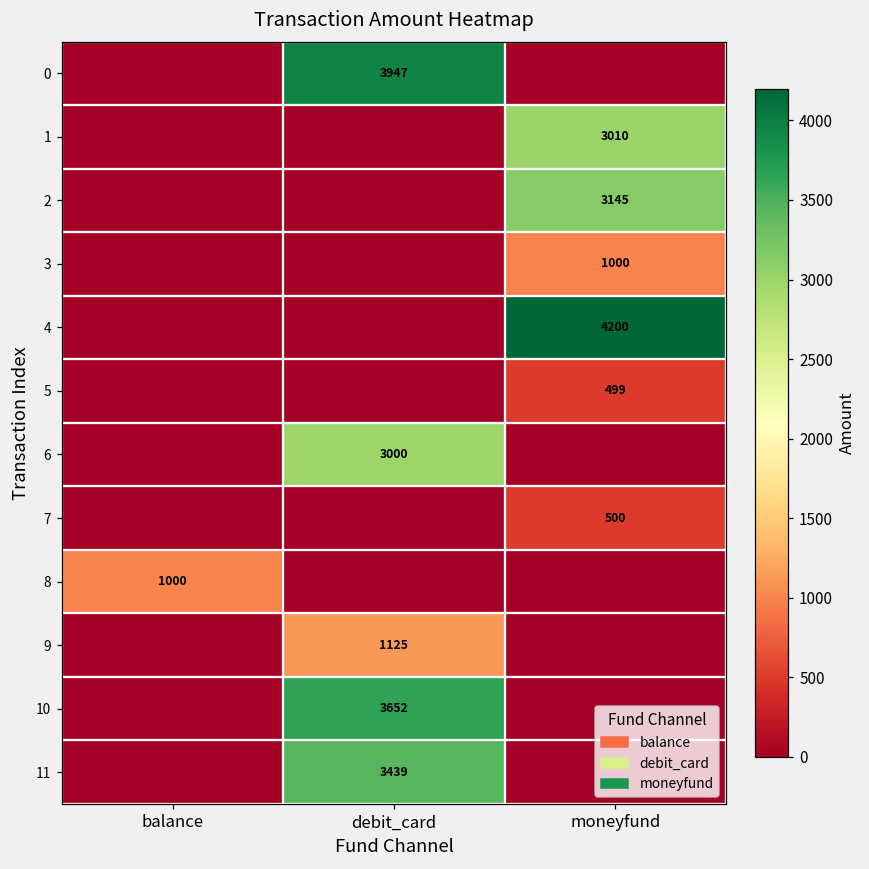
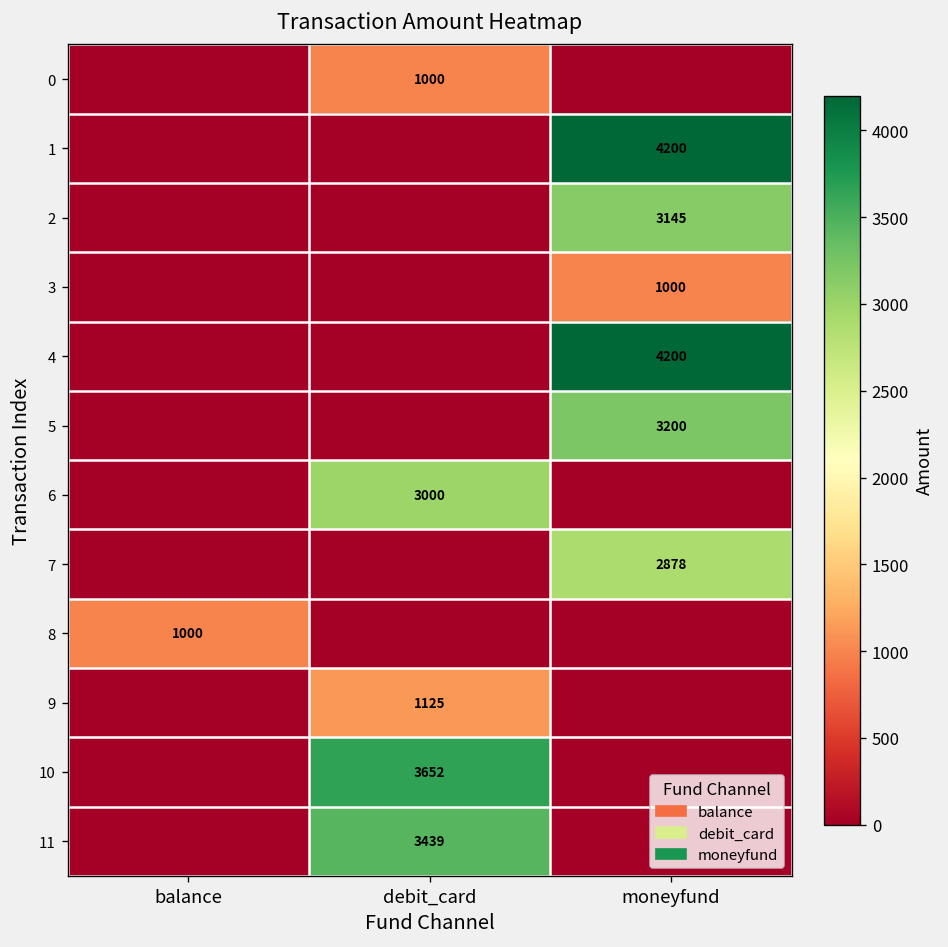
0, debit_card: 3947 -> 1000
1, moneyfund: 3010 -> 4200
5, moneyfund: 499 -> 3200
7, moneyfund: 500 -> 2878
